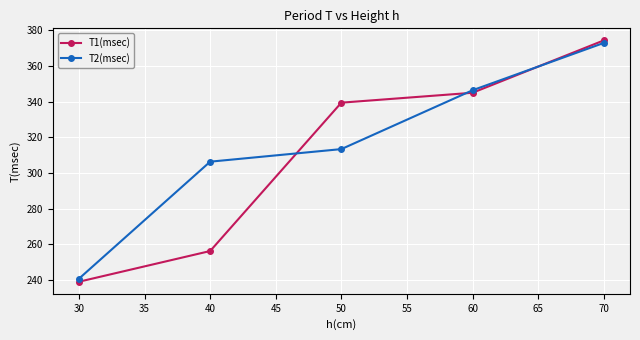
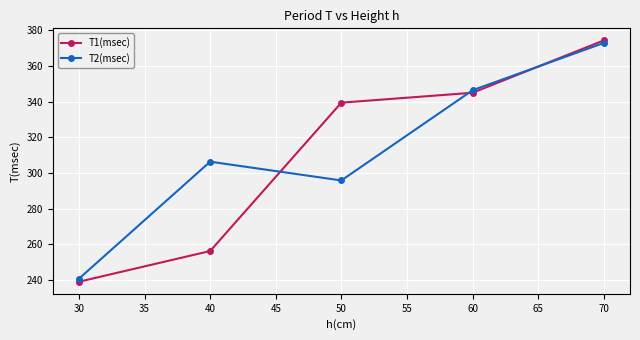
T2(msec), 50: 313 -> 296
